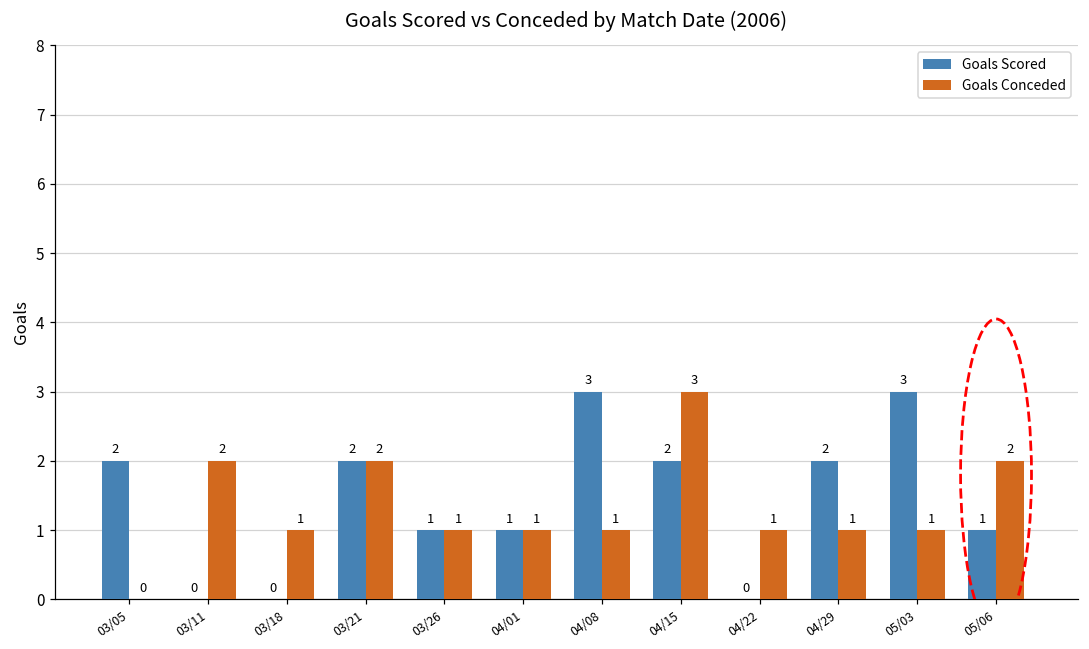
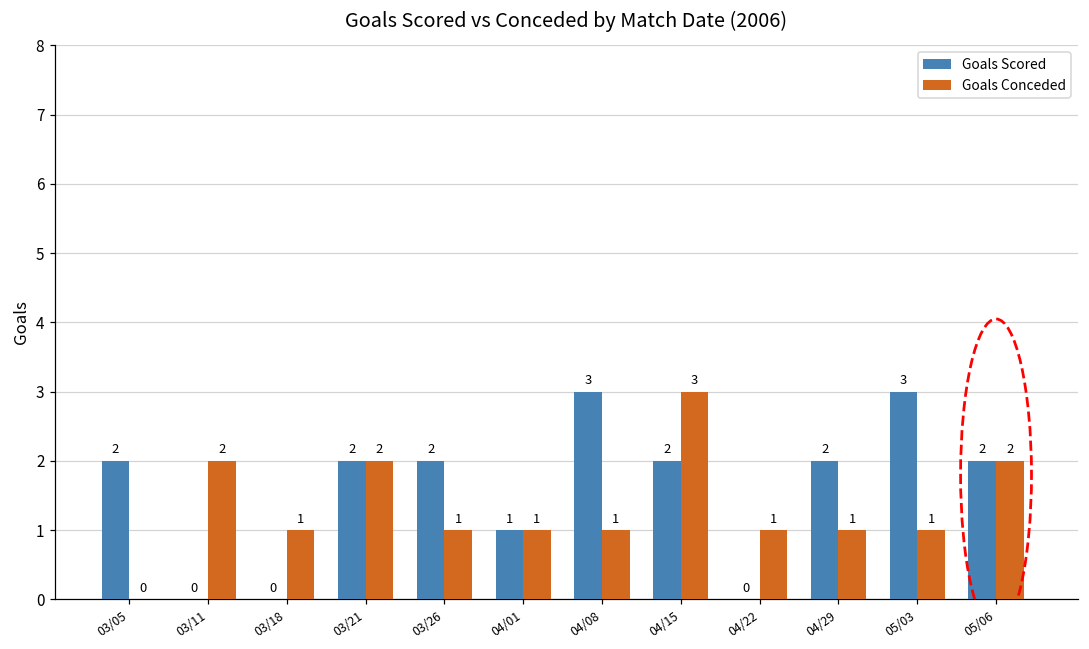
Goals Scored, 03/26: 1 -> 2
Goals Scored, 05/06: 1 -> 2
